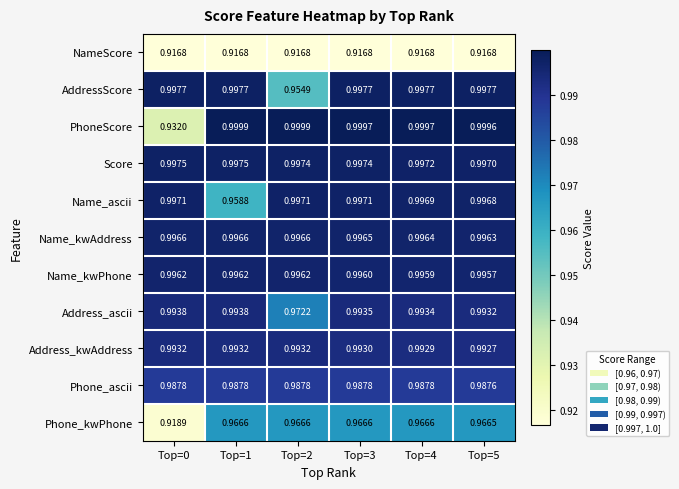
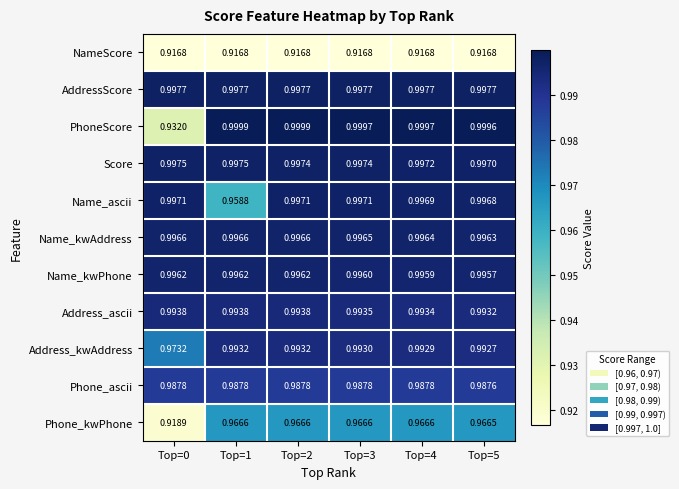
AddressScore, Top=2: 0.9549 -> 0.9977
Address_ascii, Top=2: 0.9722 -> 0.9938
Address_kwAddress, Top=0: 0.9932 -> 0.9732
